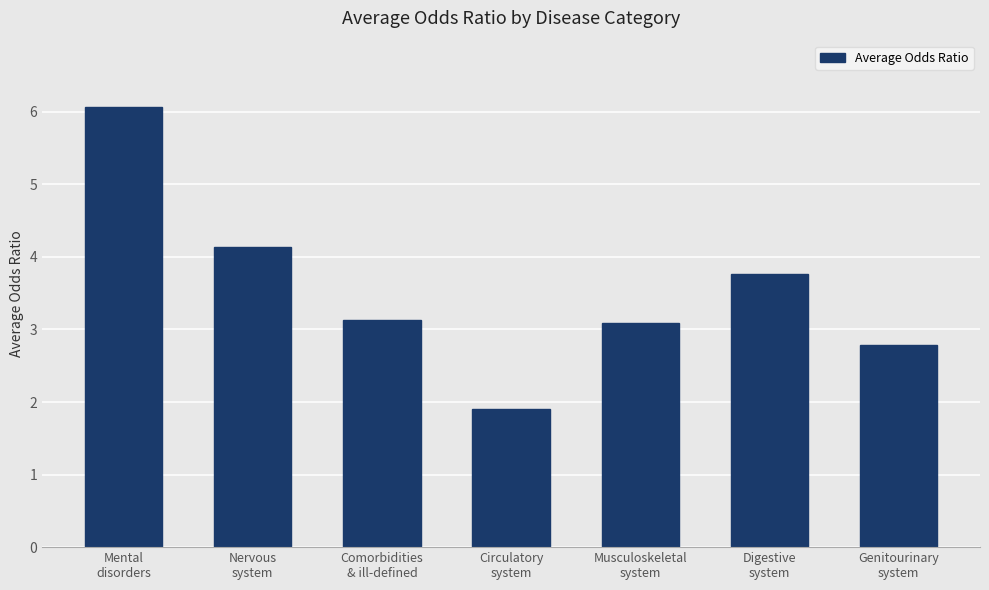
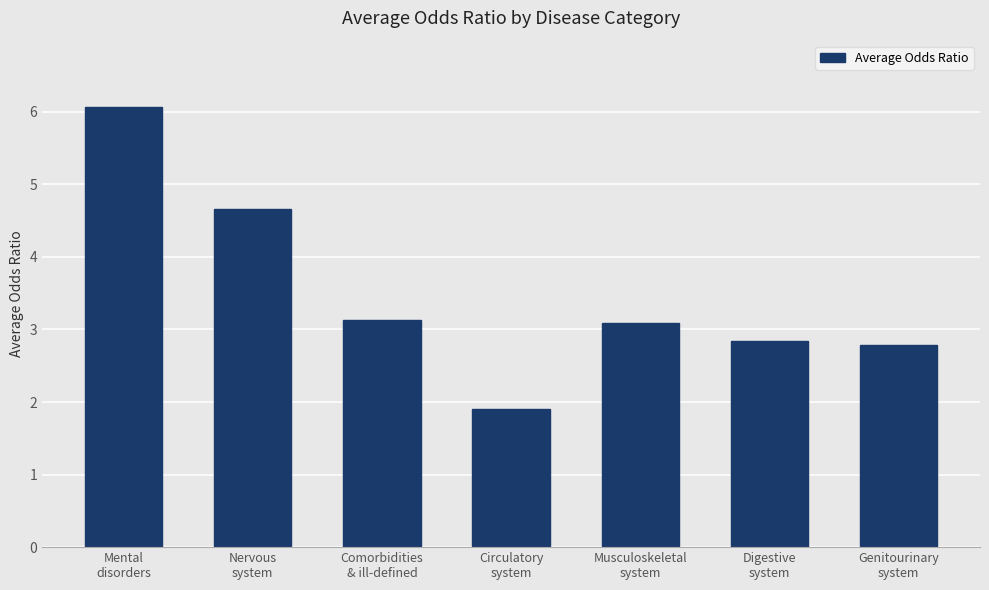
Nervous system: 4.1 -> 4.7
Digestive system: 3.8 -> 2.8
